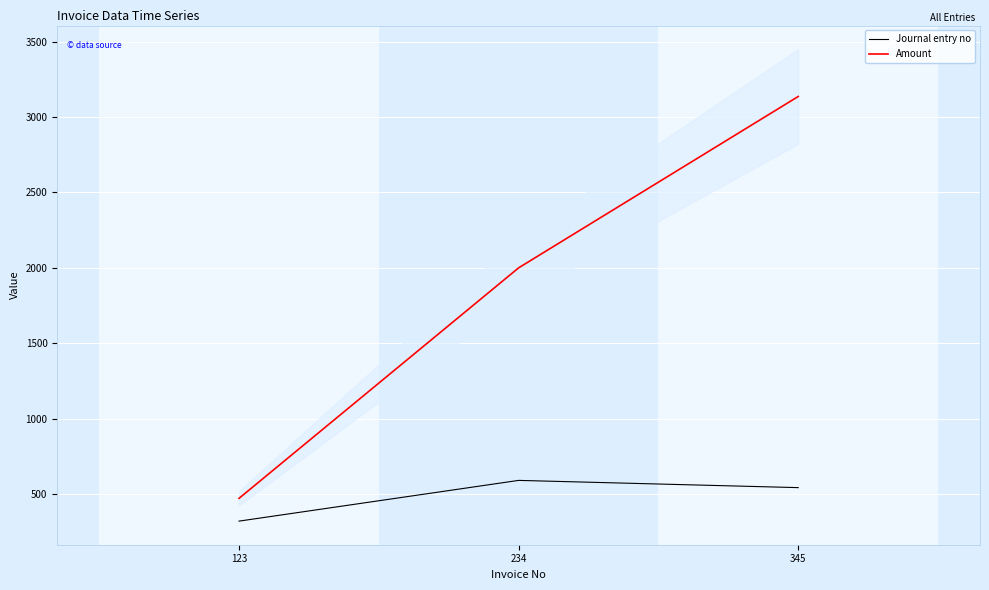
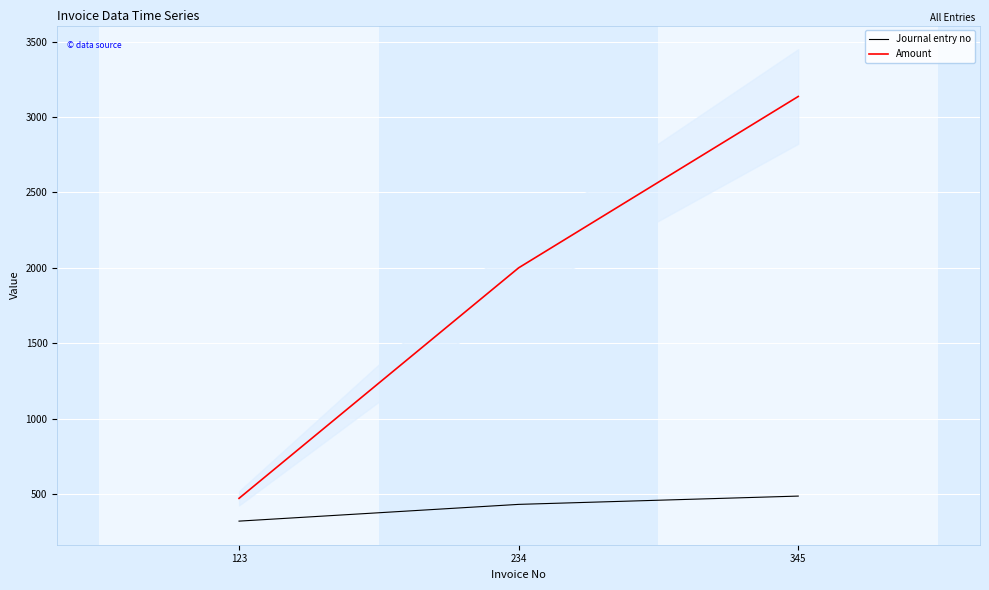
Journal entry no, 234: 590 -> 430
Journal entry no, 345: 540 -> 490
